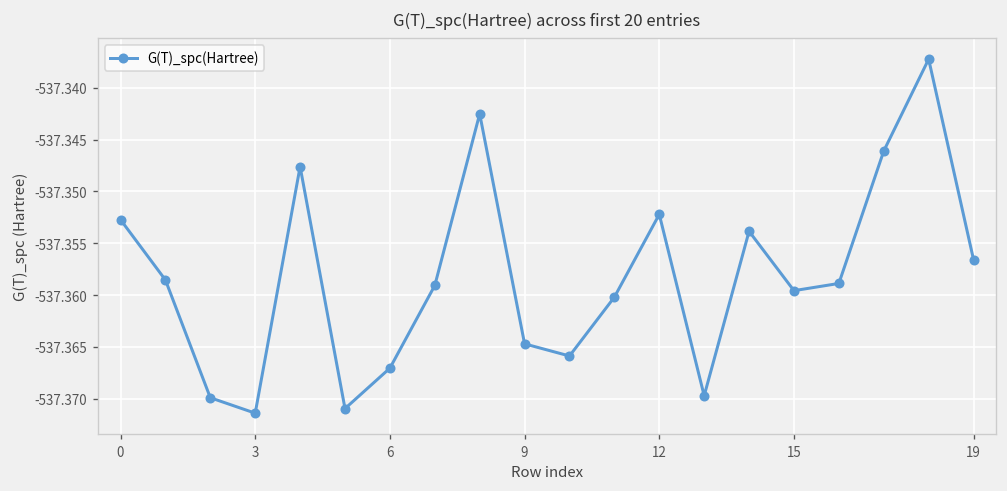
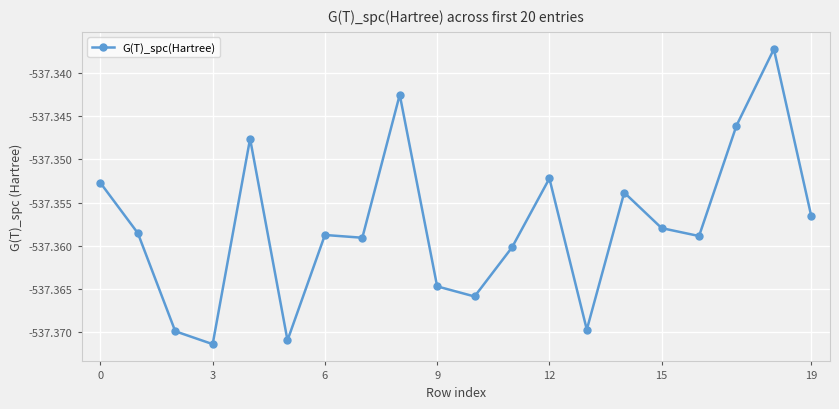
6: -537.367 -> -537.359
15: -537.360 -> -537.358
